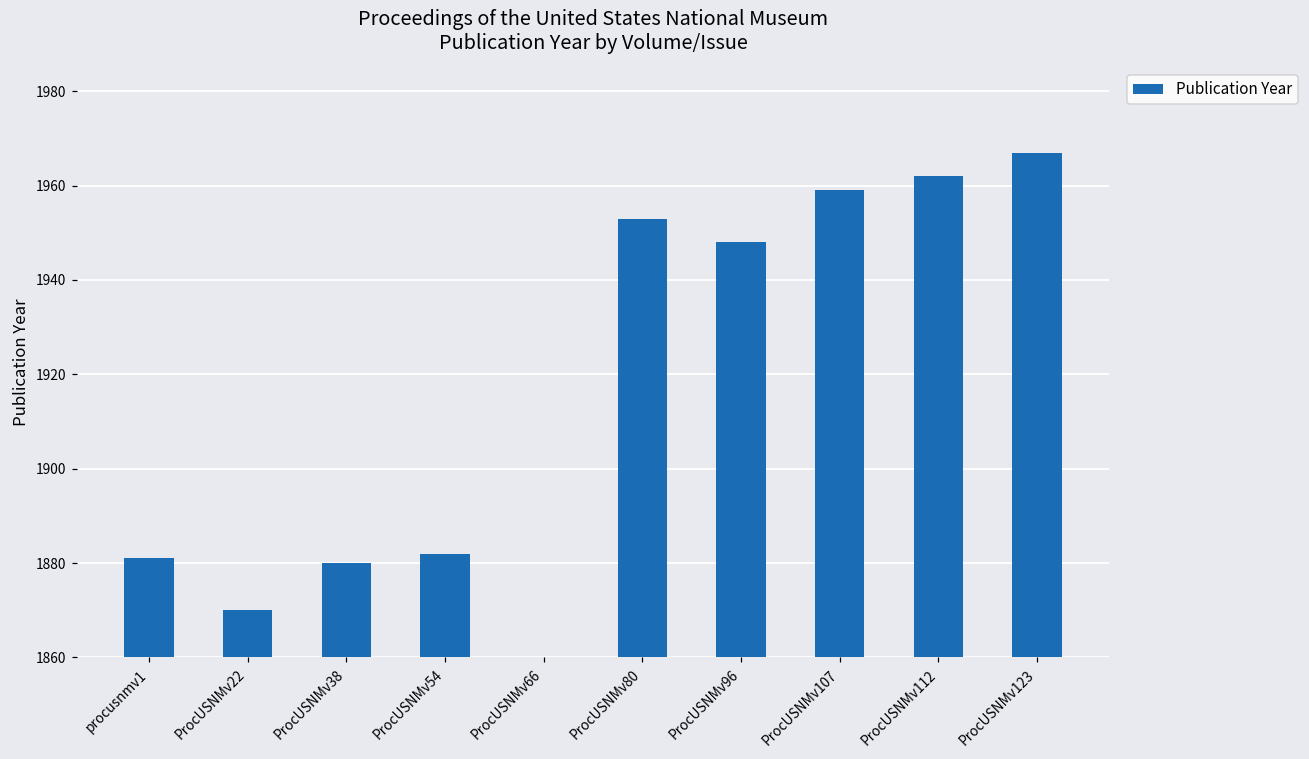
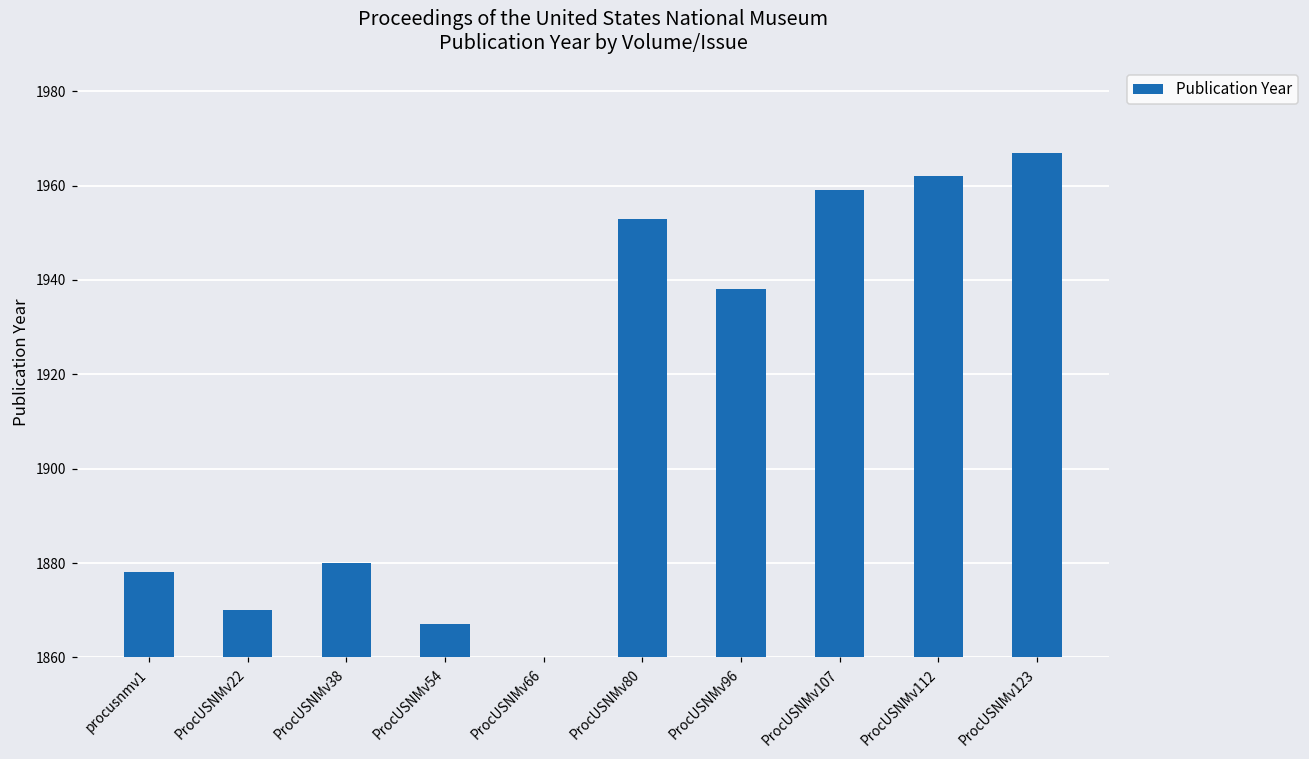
procusnmv1: 1881 -> 1878
ProcUSNMv54: 1882 -> 1867
ProcUSNMv96: 1948 -> 1938
